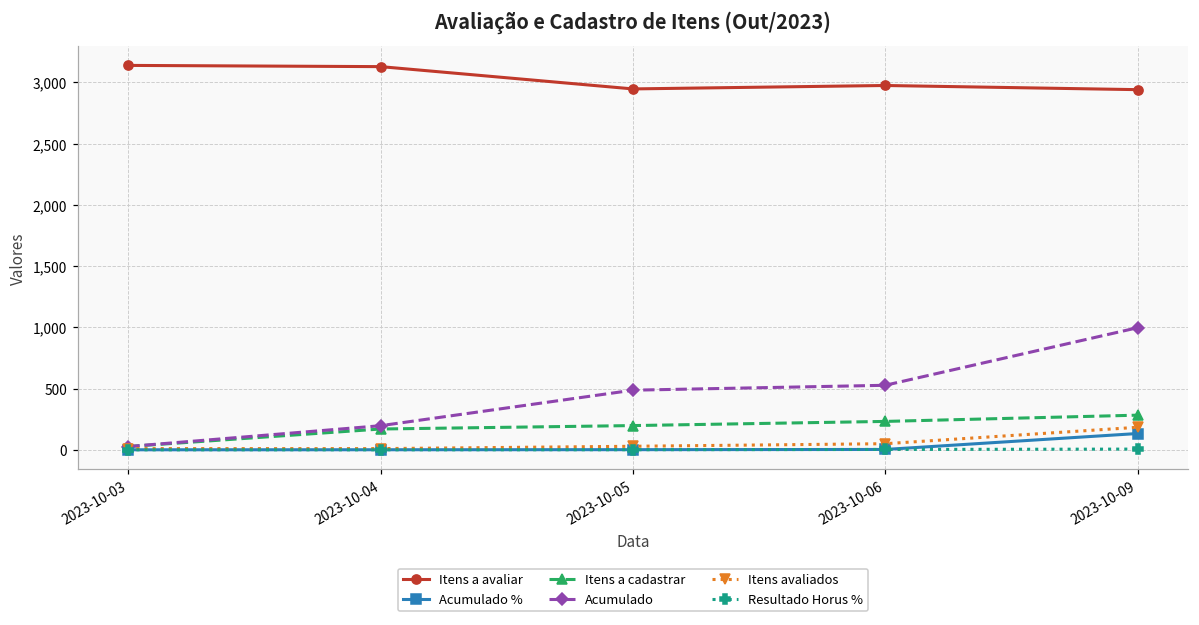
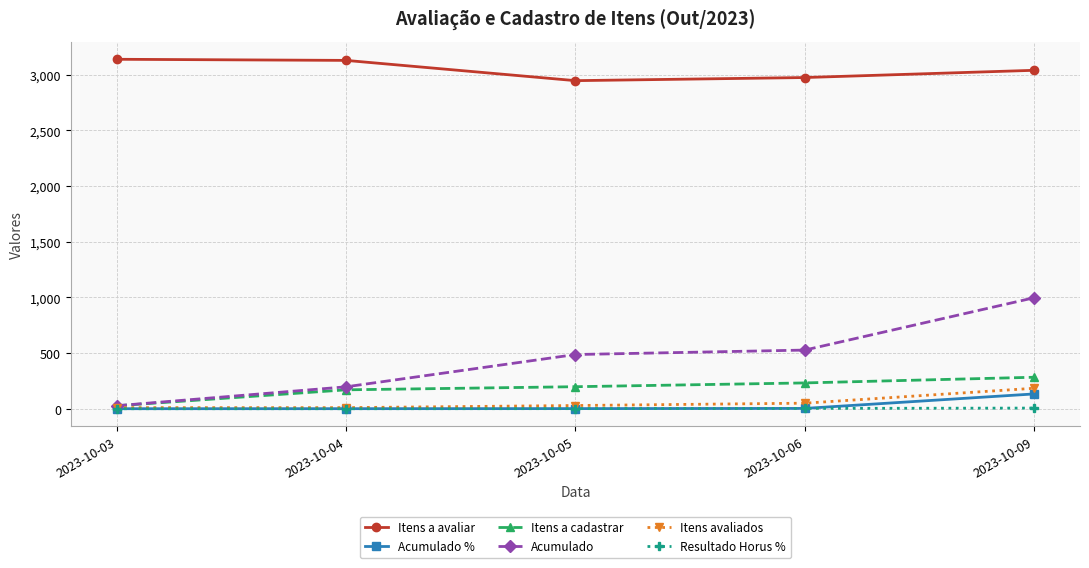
Itens a avaliar, 2023-10-09: 2,940 -> 3,040
